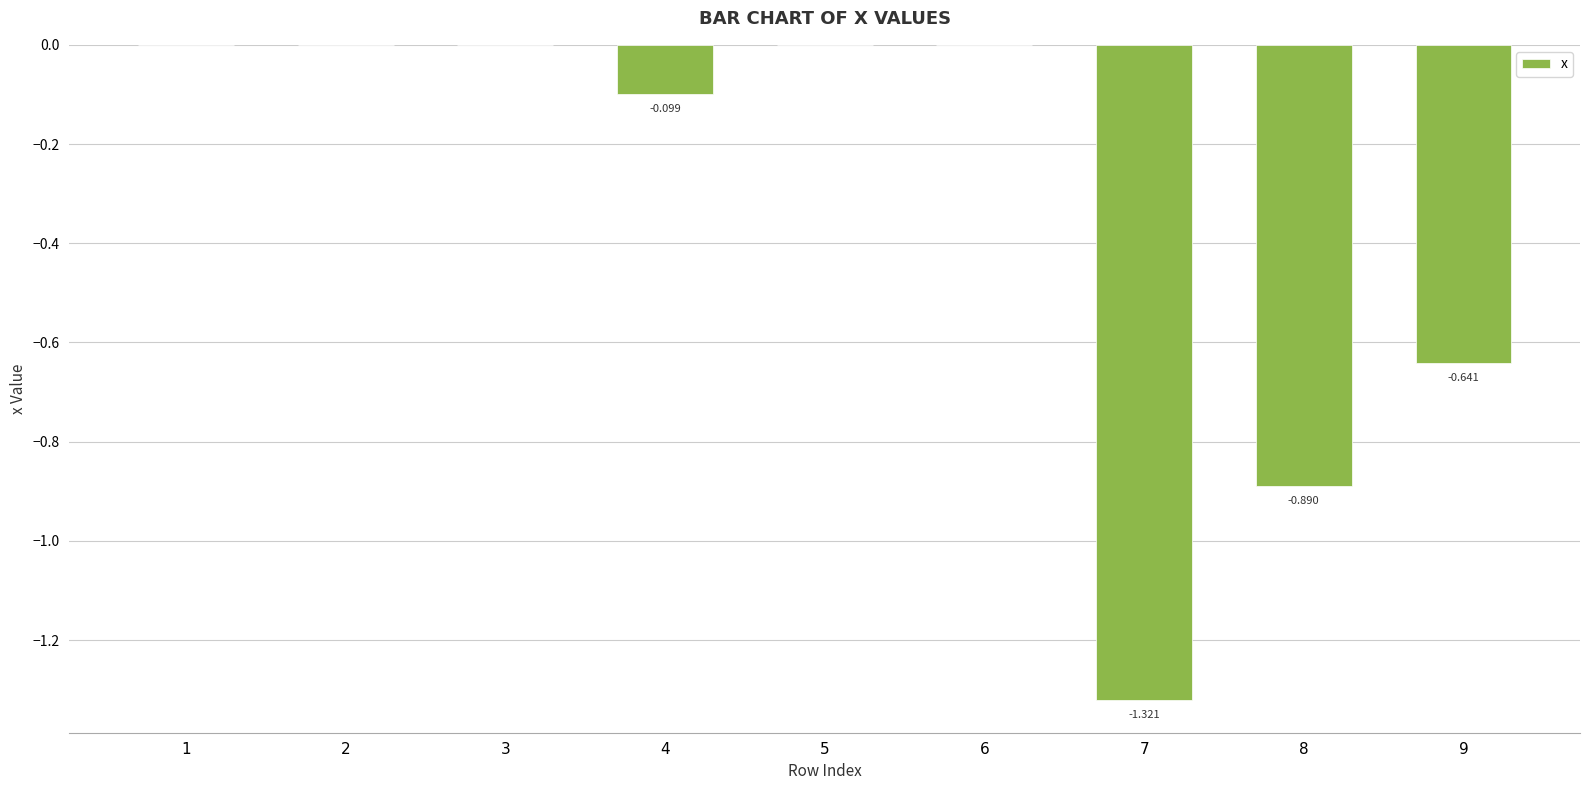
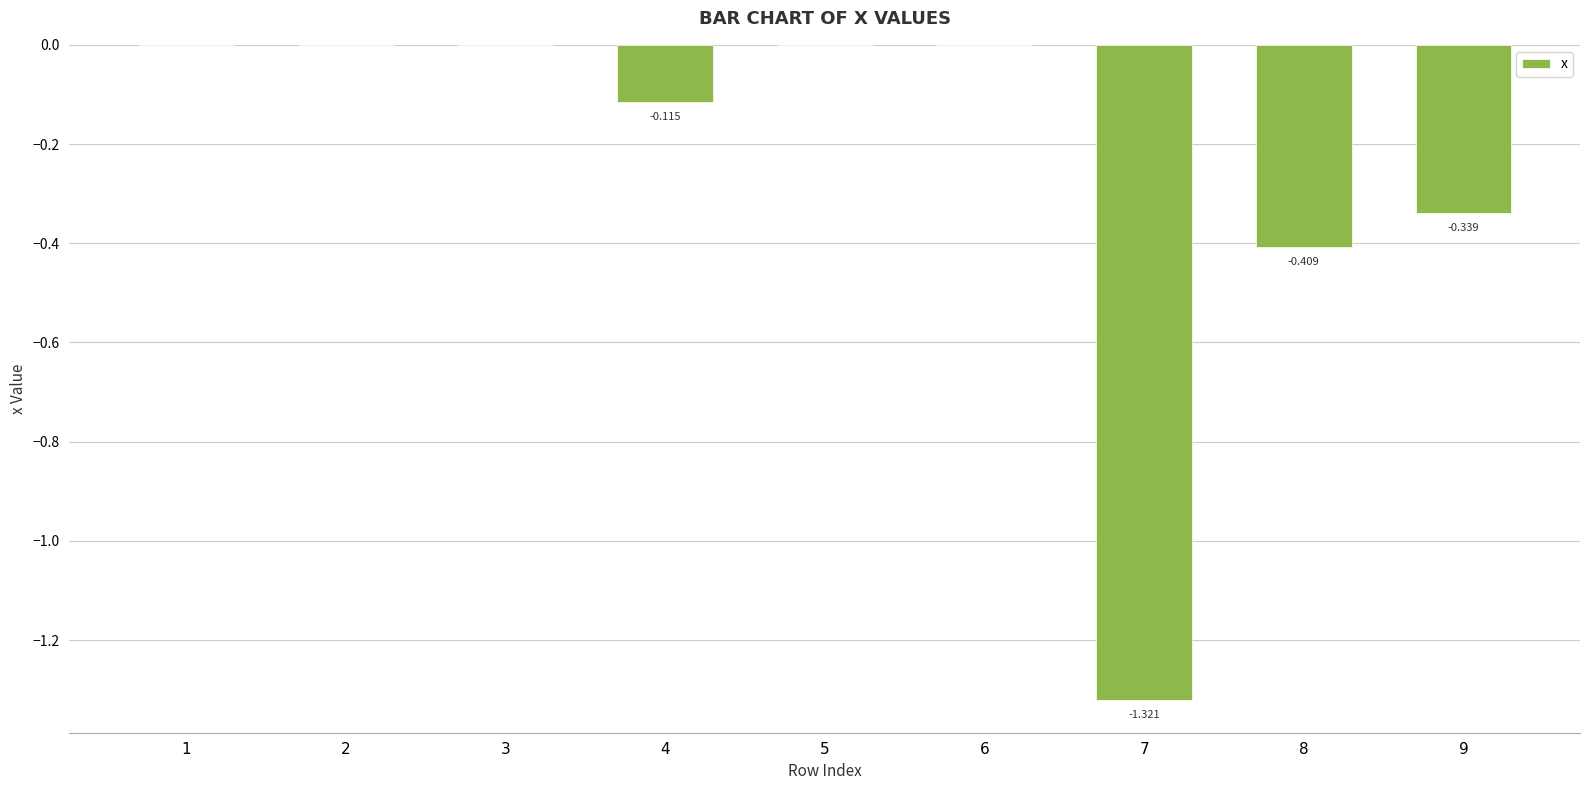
4: -0.099 -> -0.115
8: -0.890 -> -0.409
9: -0.641 -> -0.339
